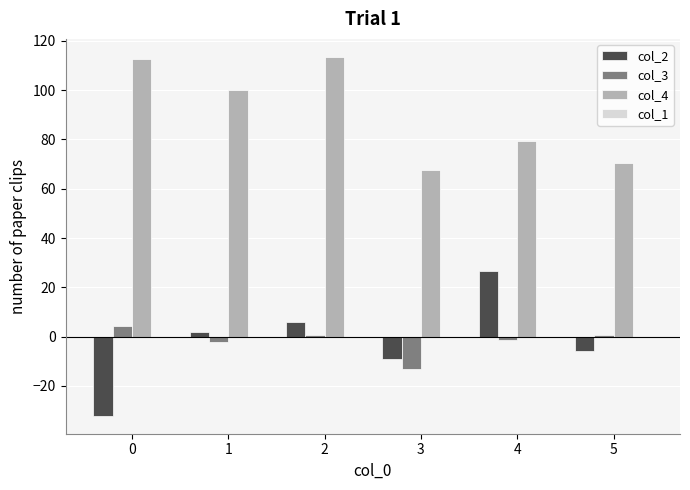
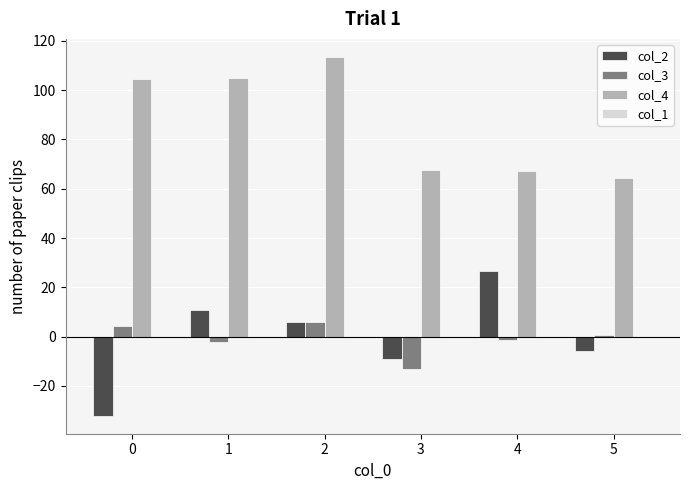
col_4, 0: 113 -> 104
col_2, 1: 2 -> 11
col_4, 1: 100 -> 105
col_3, 2: 1 -> 6
col_4, 4: 79 -> 67
col_4, 5: 70 -> 64
